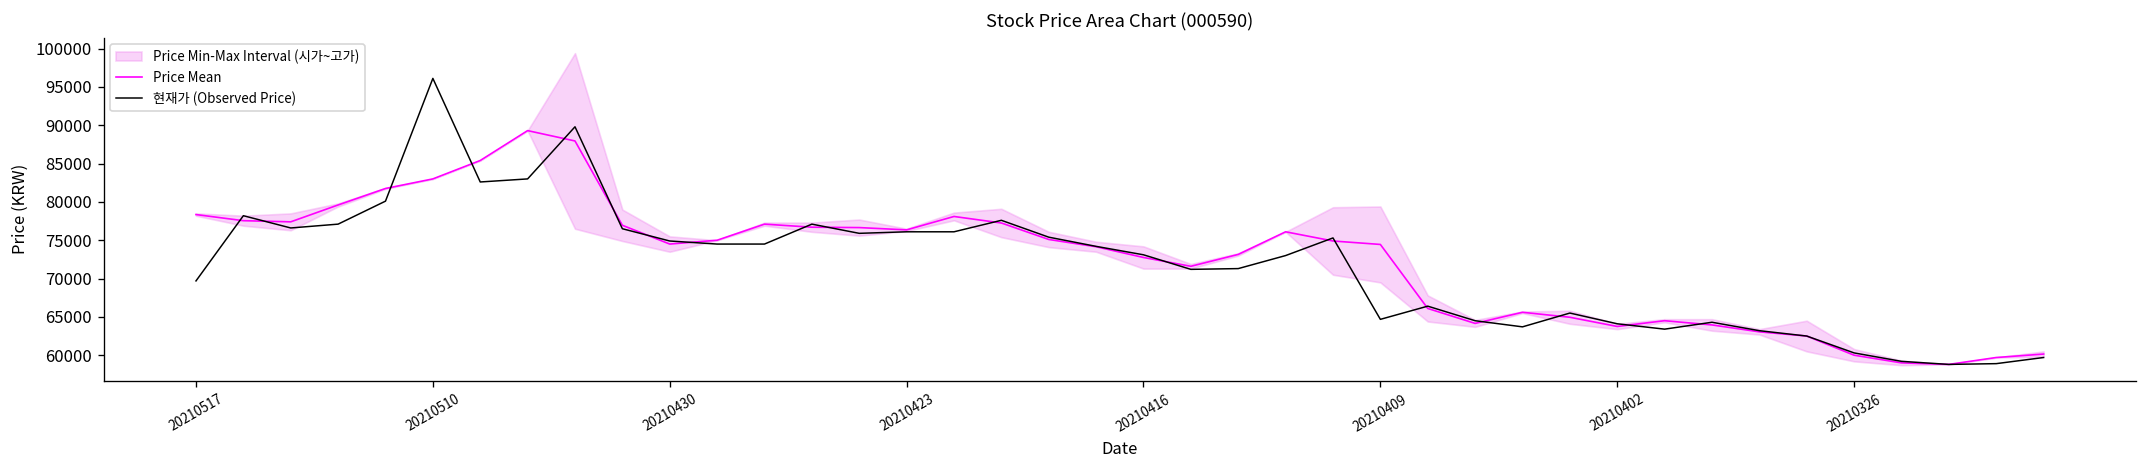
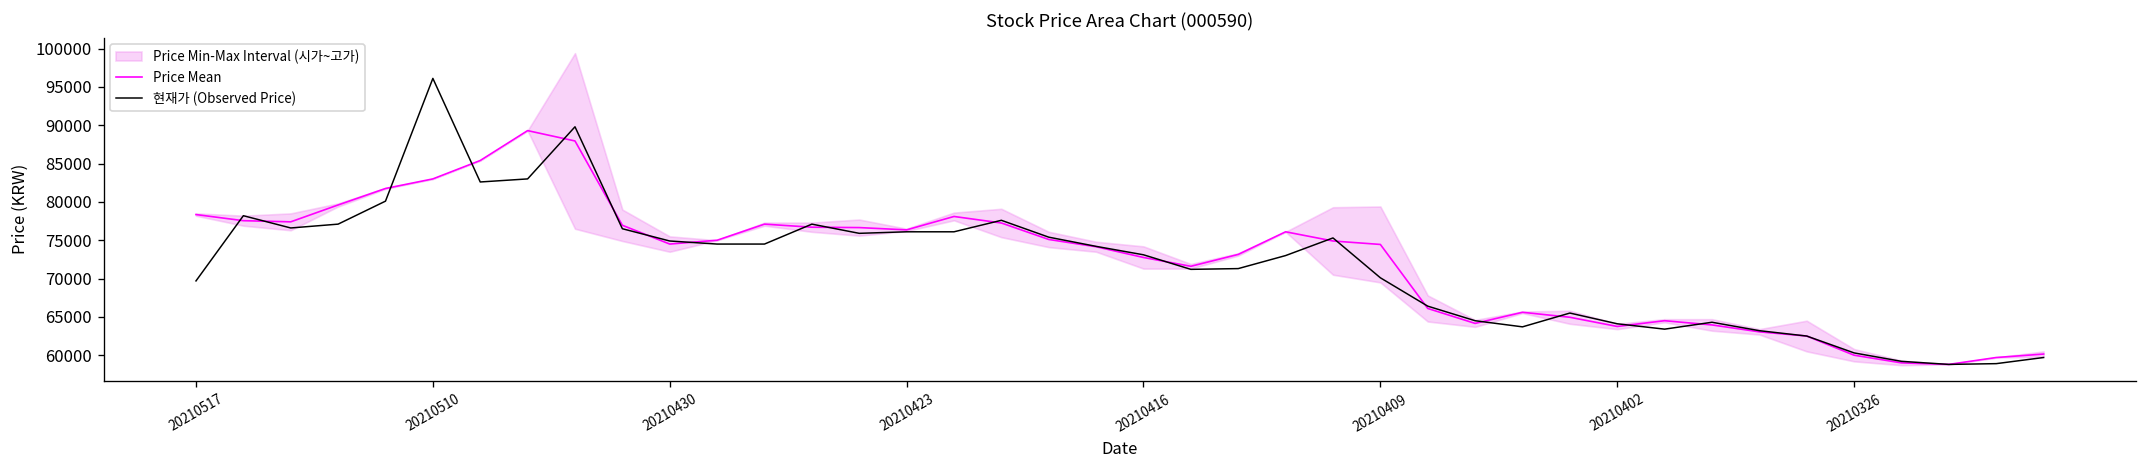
현재가 (Observed Price), 20210409: 65000 -> 70000
